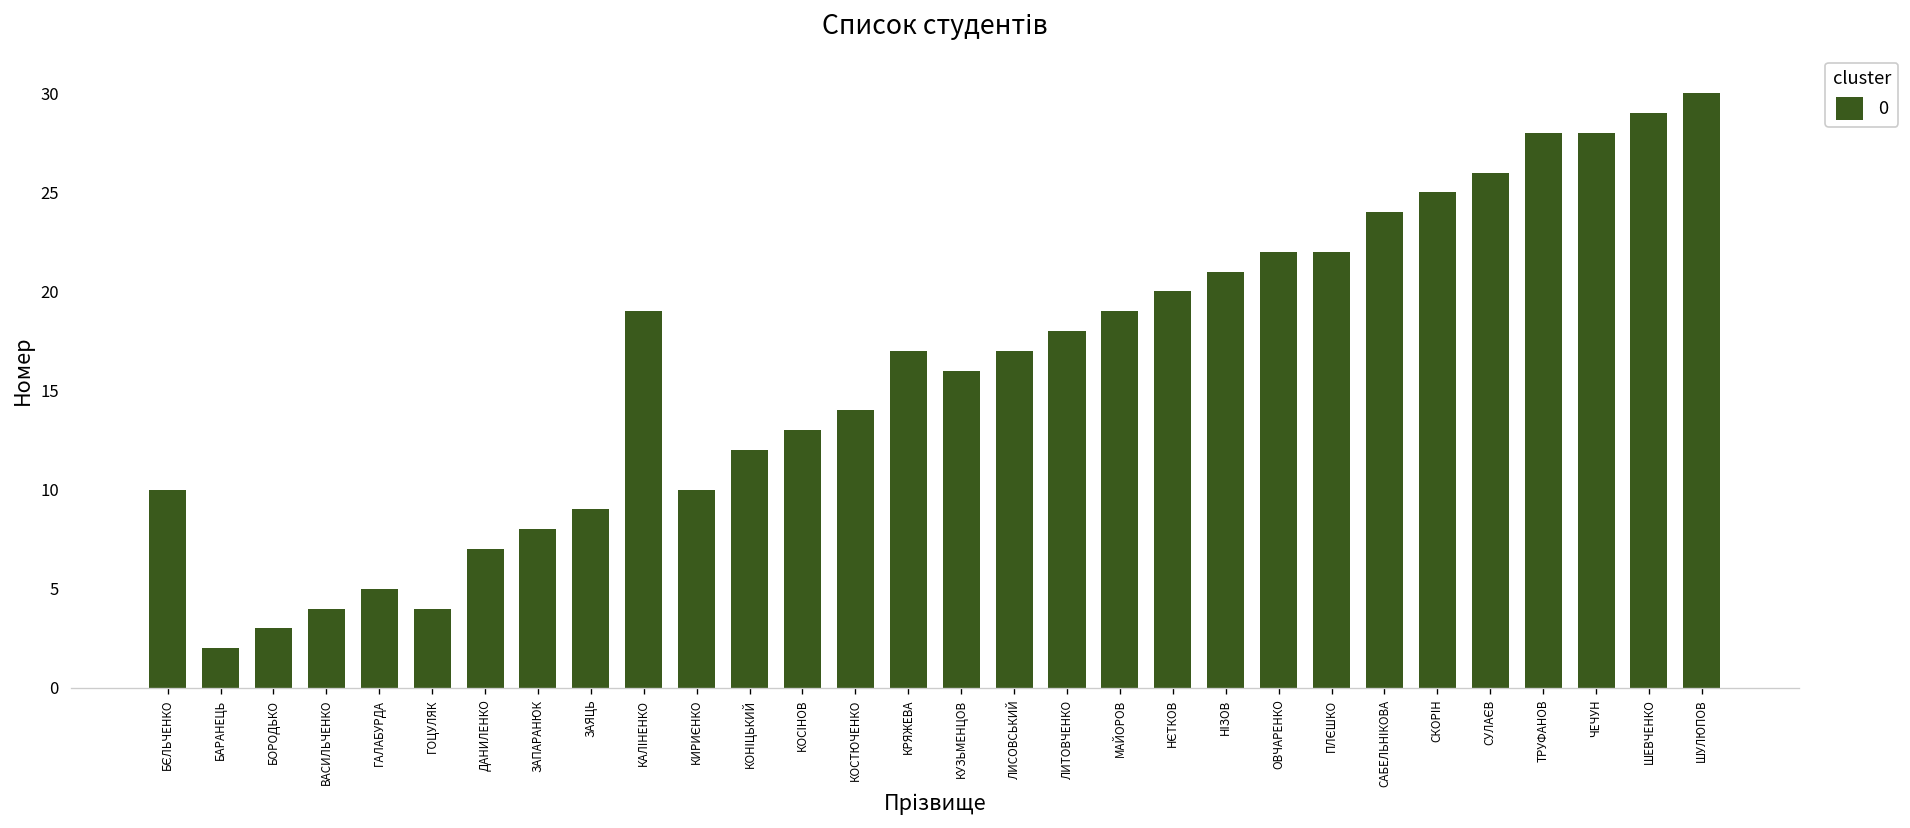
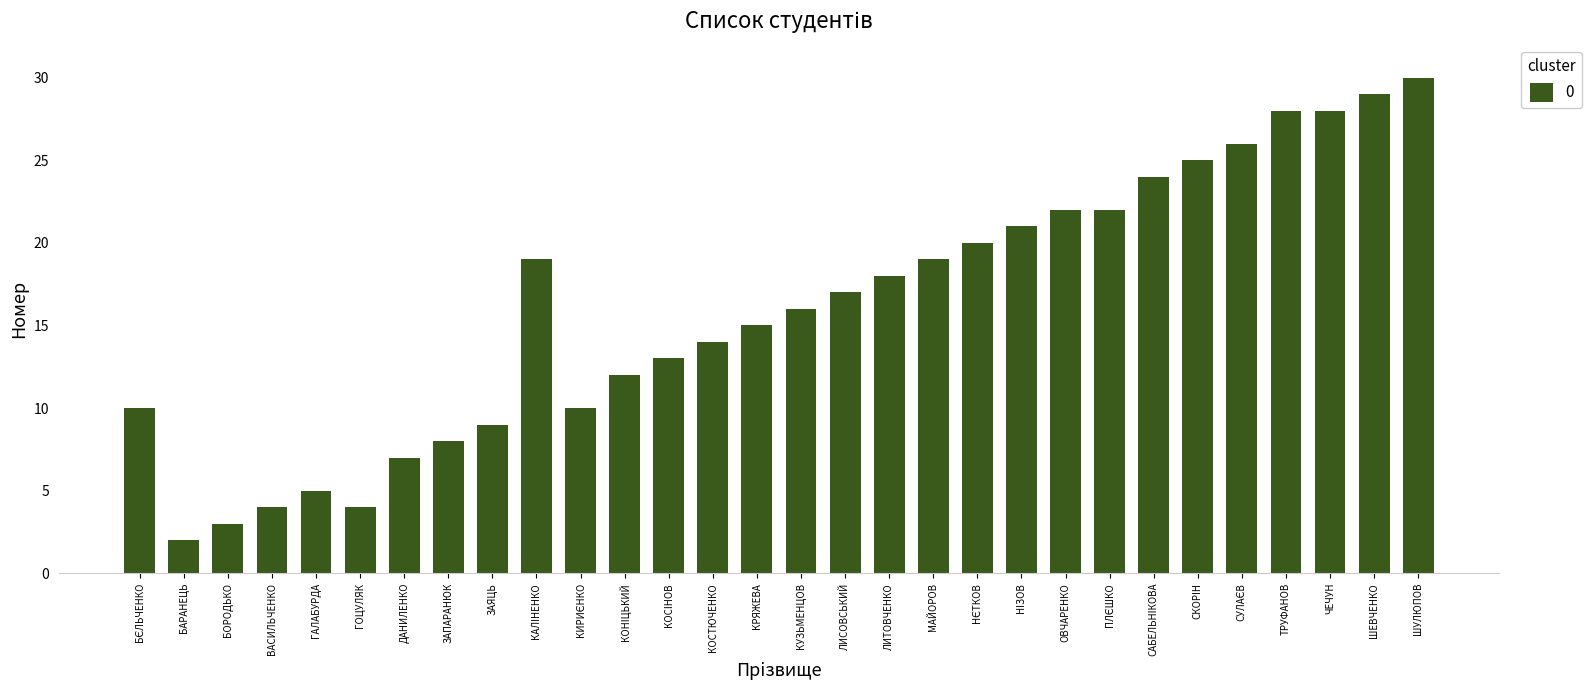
КРЯЖЕВА: 17 -> 15
